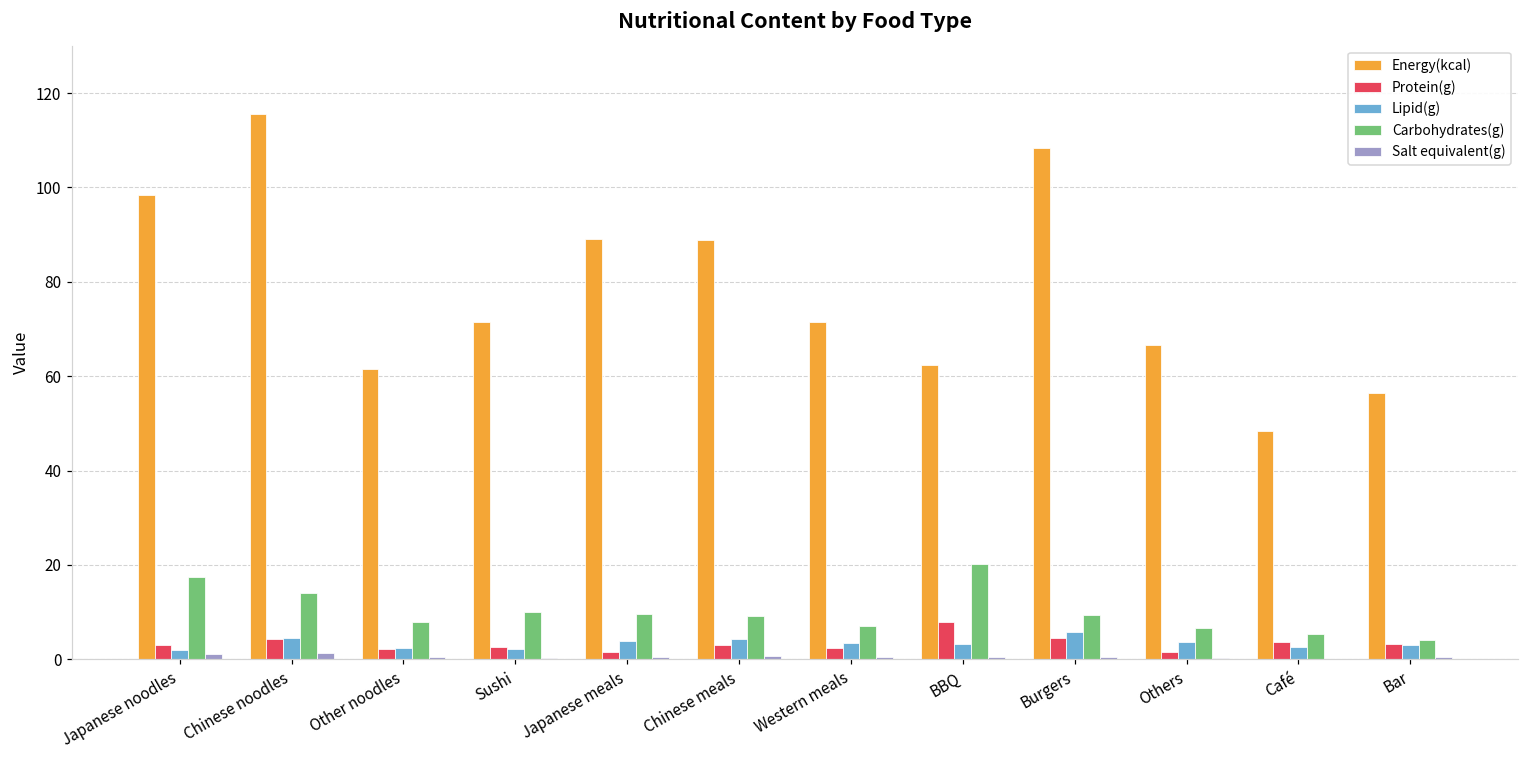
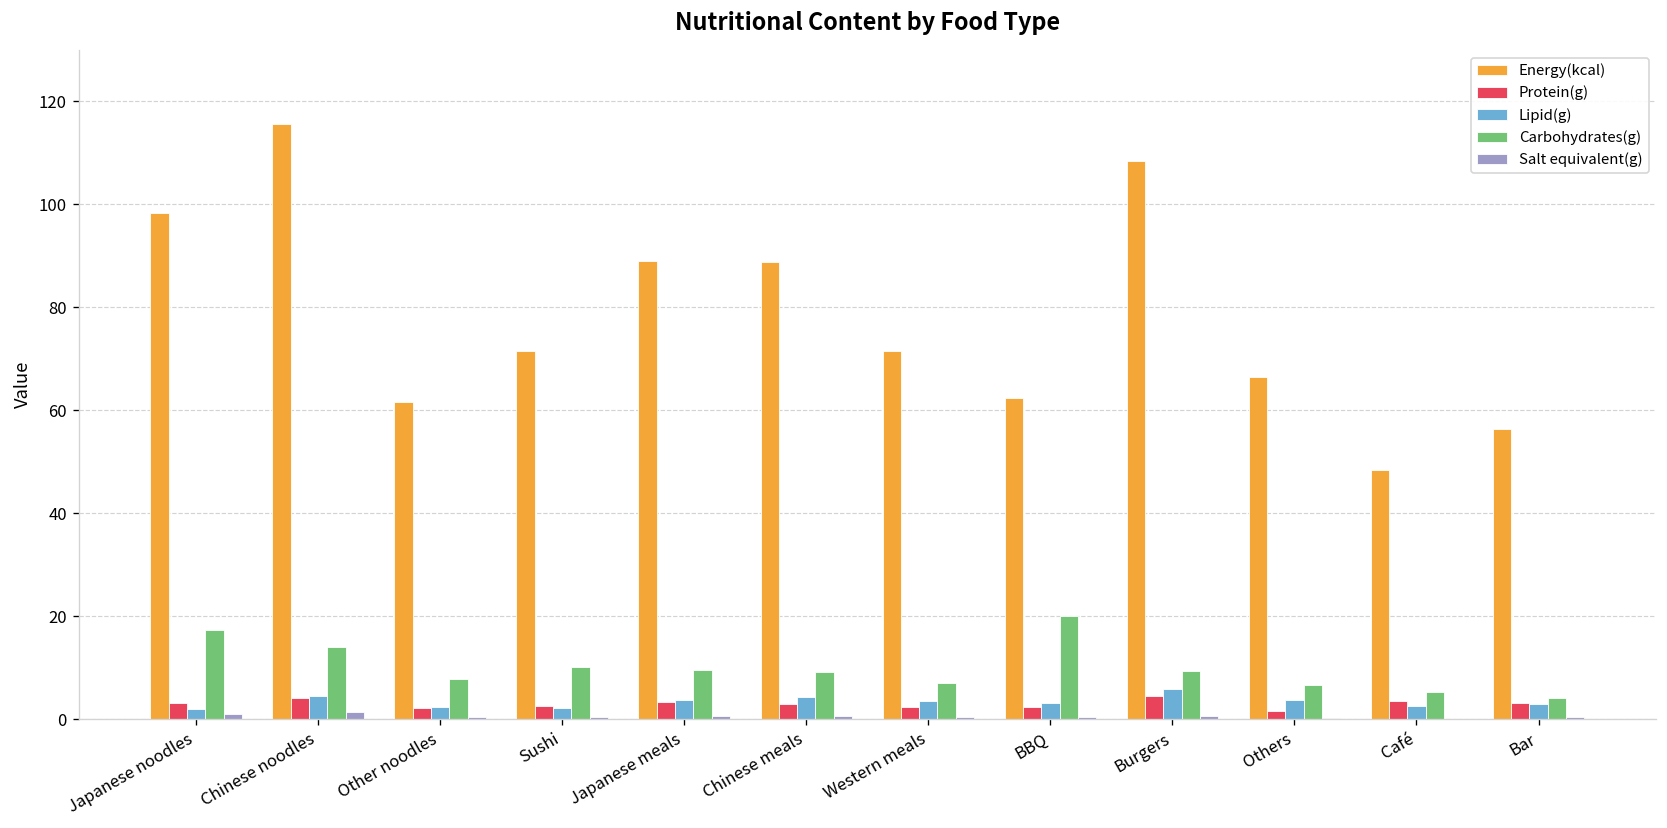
Protein(g), Japanese meals: 1 -> 3
Protein(g), BBQ: 8 -> 2
